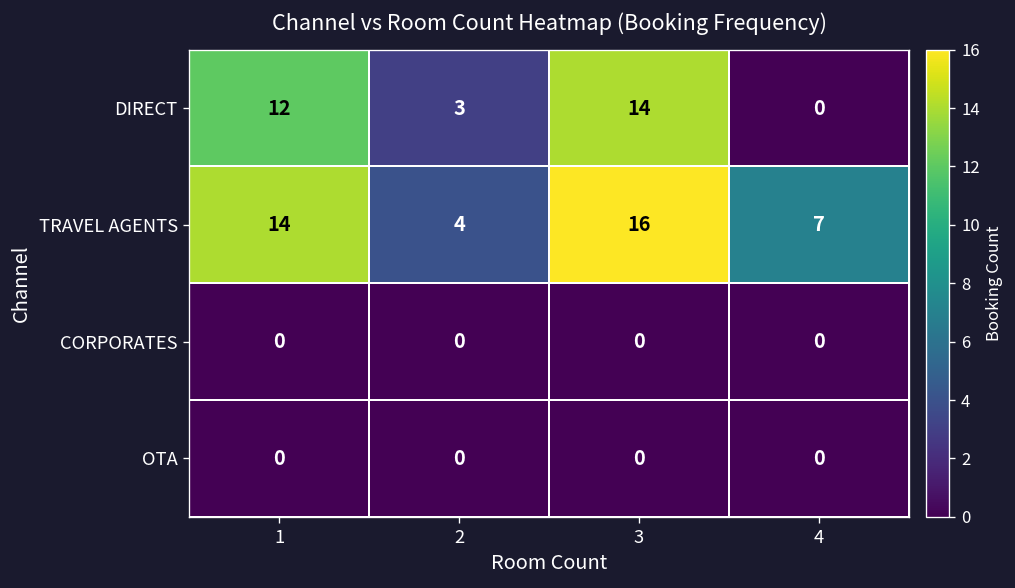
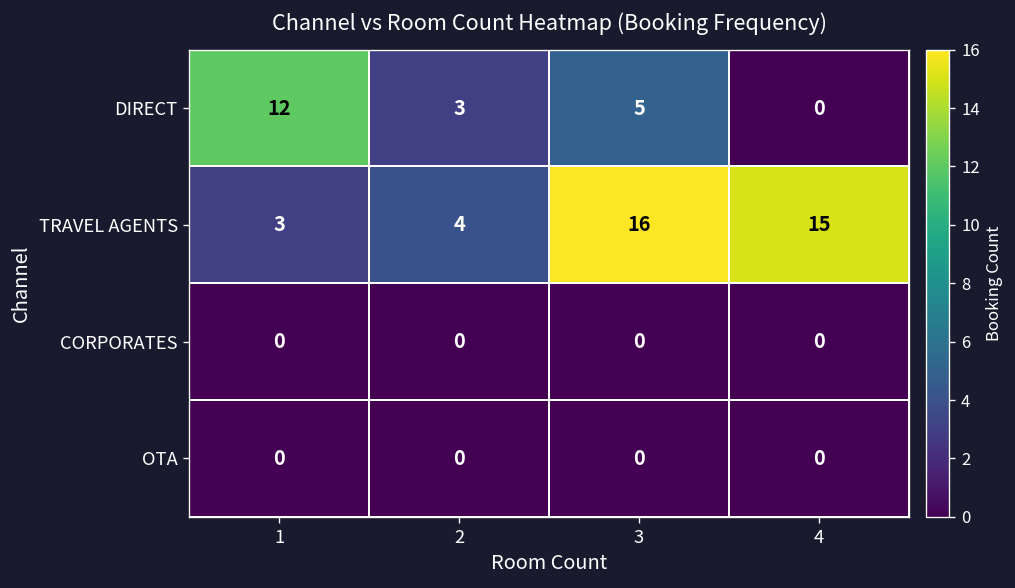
DIRECT, 3: 14 -> 5
TRAVEL AGENTS, 1: 14 -> 3
TRAVEL AGENTS, 4: 7 -> 15
